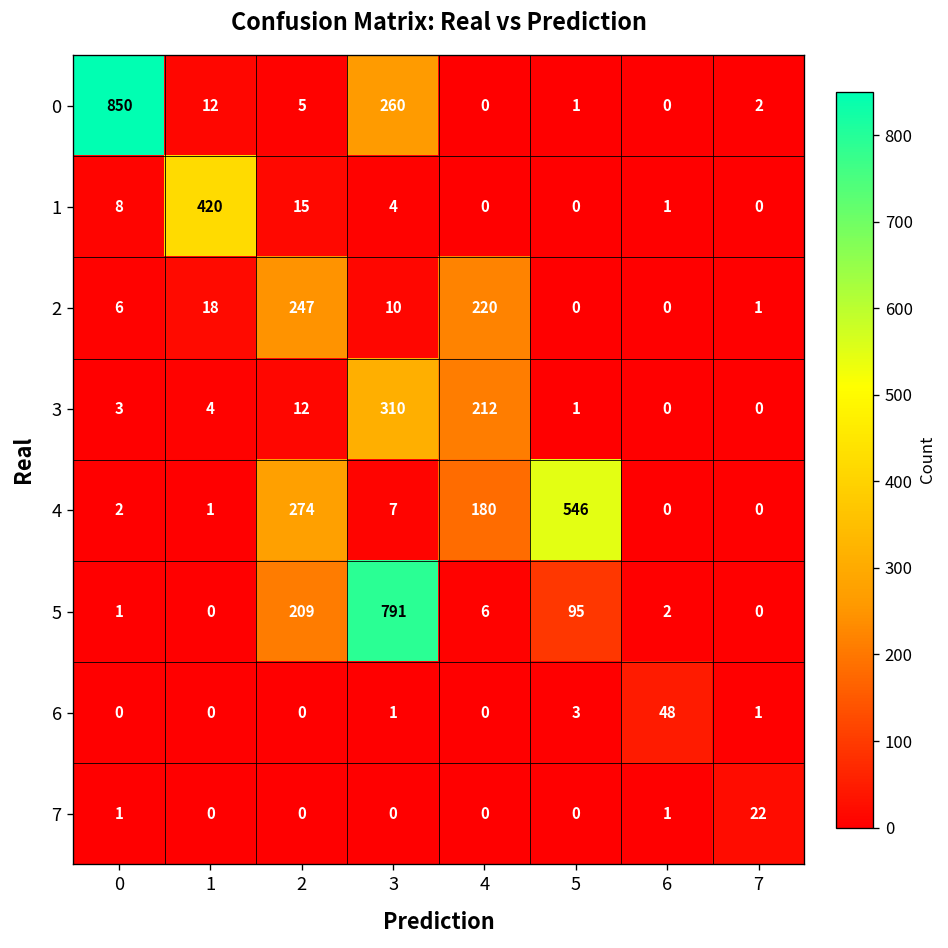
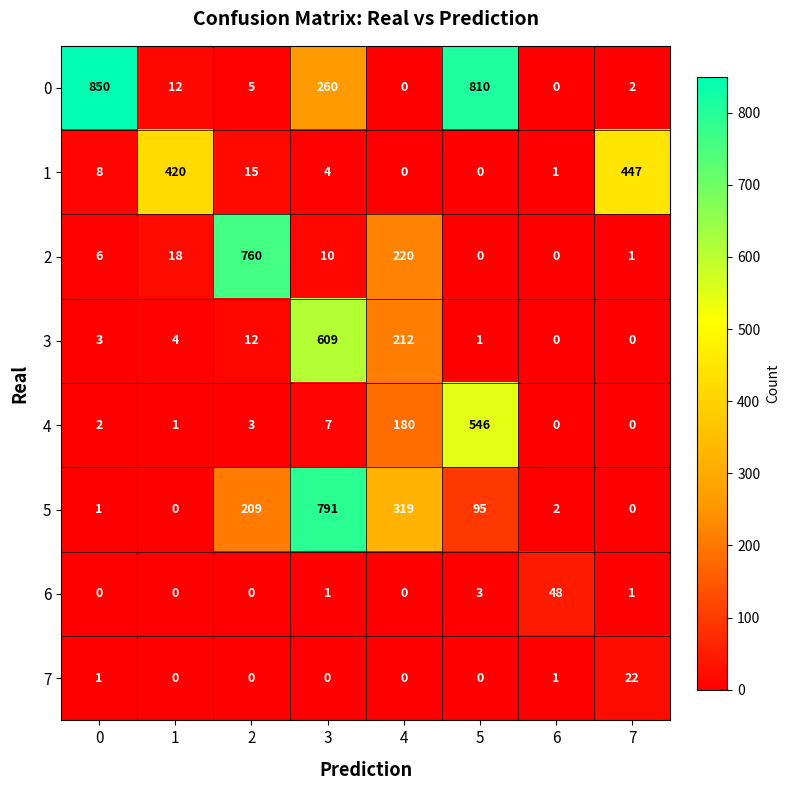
0, 5: 1 -> 810
1, 7: 0 -> 447
2, 2: 247 -> 760
3, 3: 310 -> 609
4, 2: 274 -> 3
5, 4: 6 -> 319
